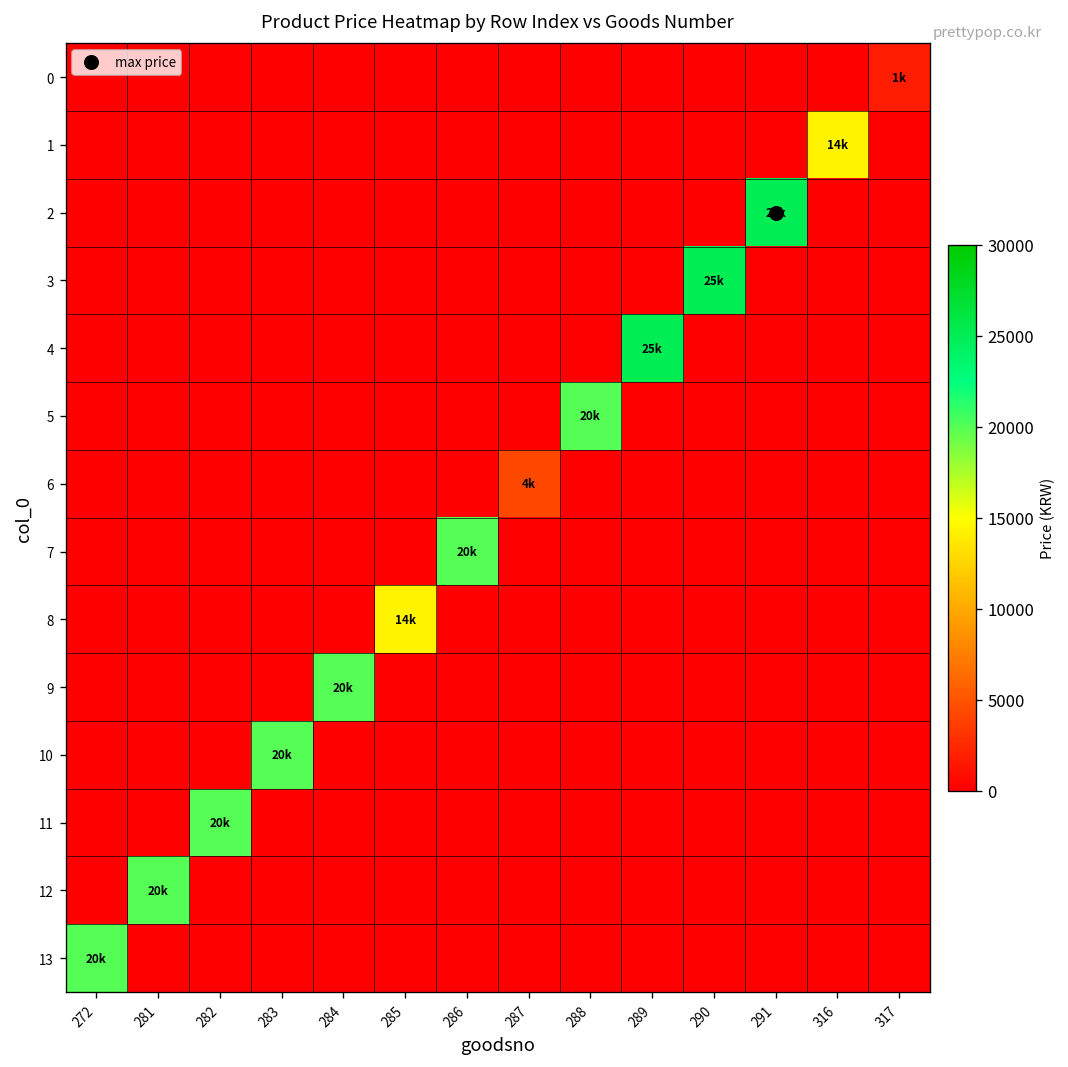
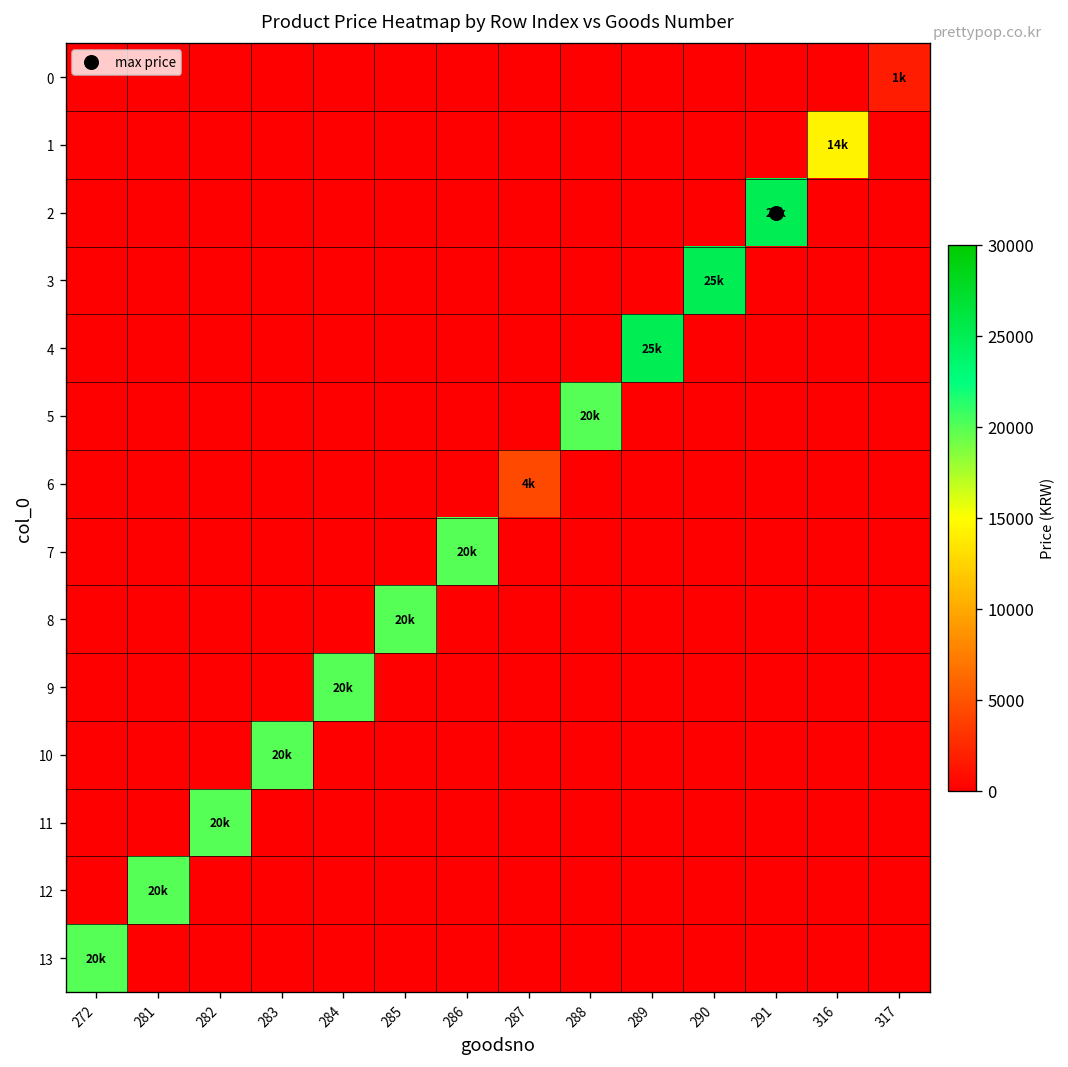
8, 285: 14k -> 20k
